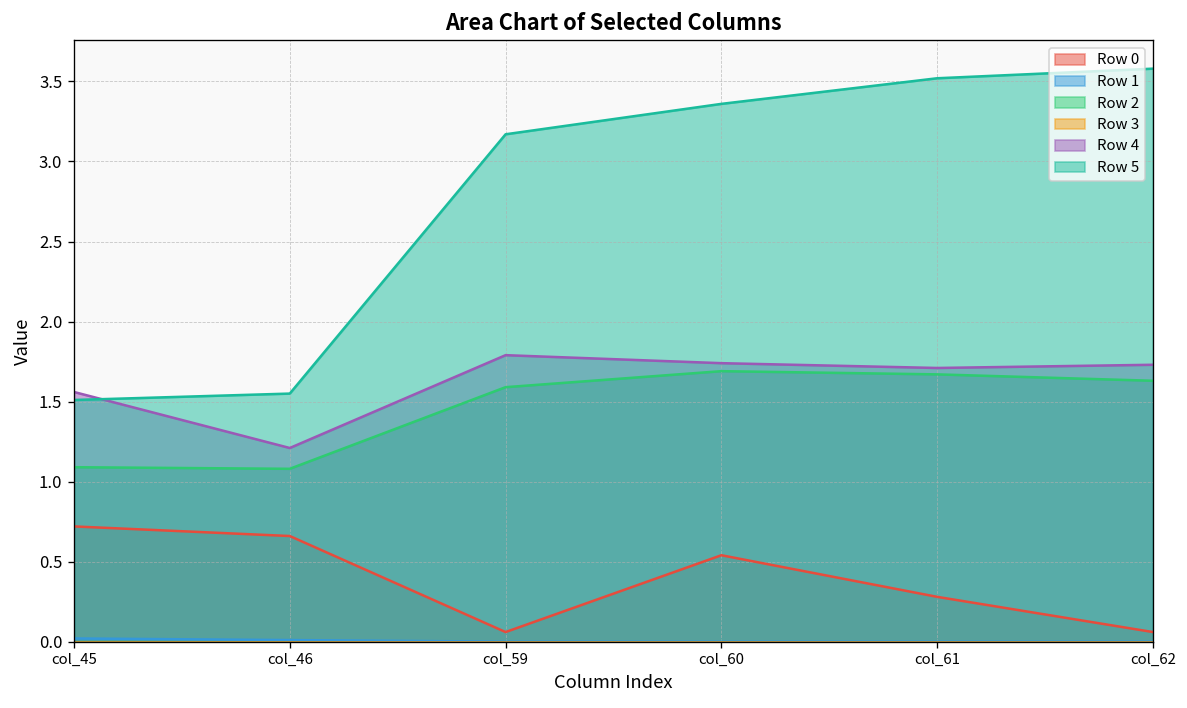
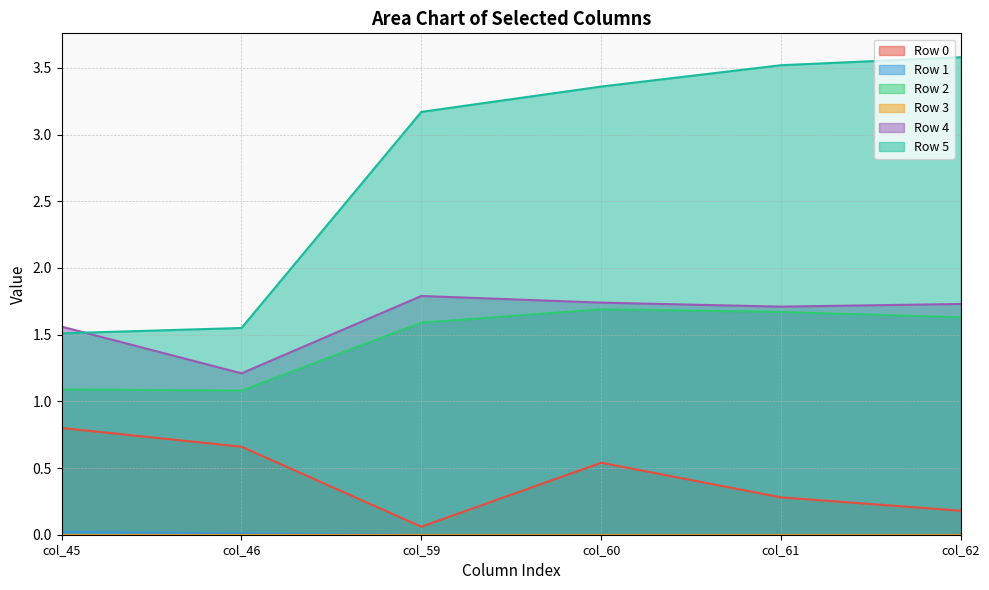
Row 0, col_45: 0.72 -> 0.80
Row 0, col_62: 0.06 -> 0.18
